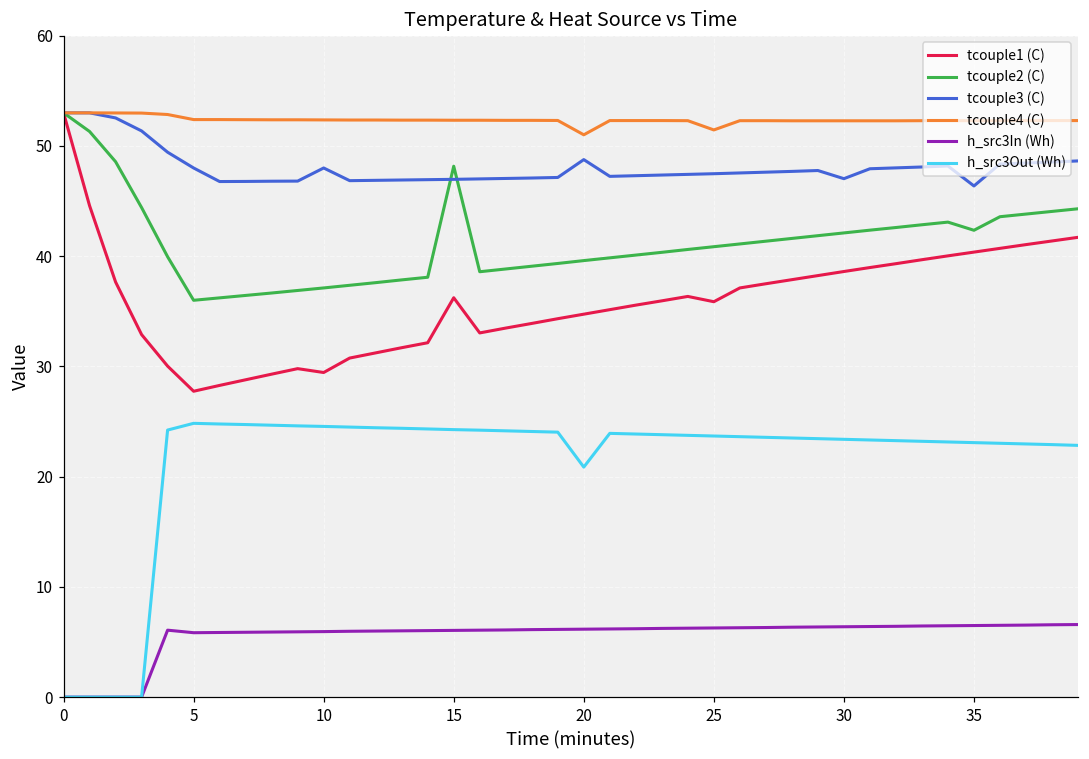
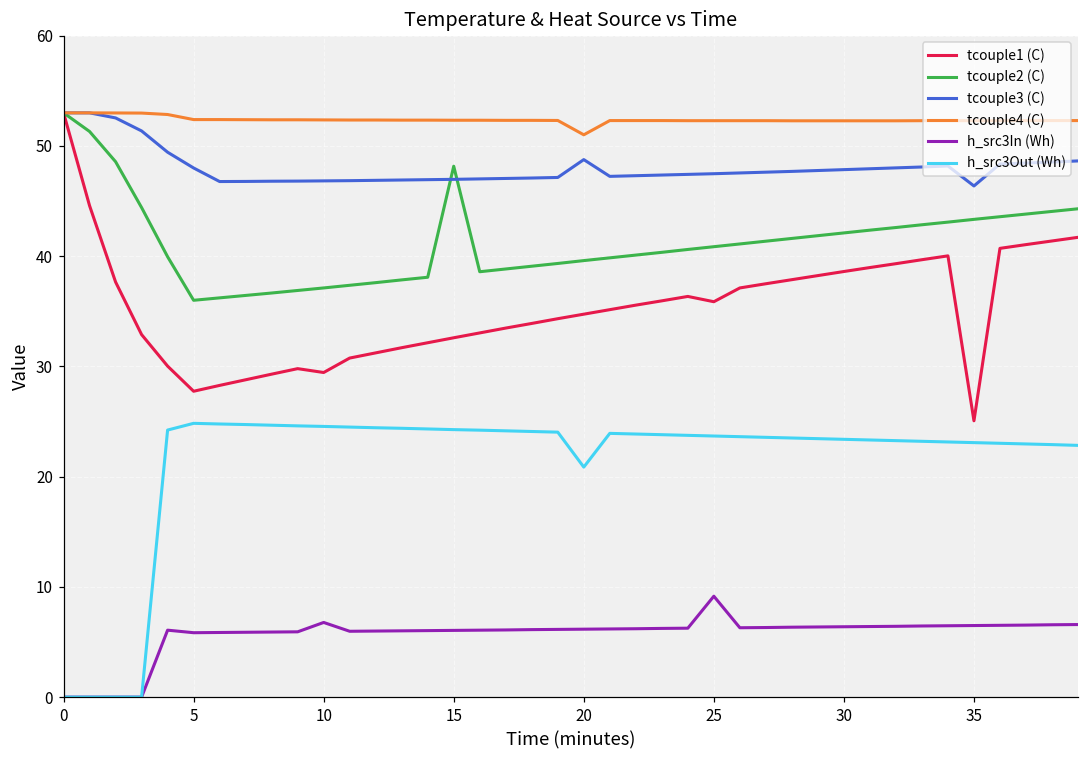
tcouple3 (C), 10: 48.0 -> 46.8
h_src3In (Wh), 10: 5.9 -> 6.8
tcouple1 (C), 15: 36.2 -> 32.6
tcouple4 (C), 25: 51.4 -> 52.3
h_src3In (Wh), 25: 6.3 -> 9.2
tcouple3 (C), 30: 47.0 -> 47.8
tcouple1 (C), 35: 40.4 -> 25.1
tcouple2 (C), 35: 42.3 -> 43.3
